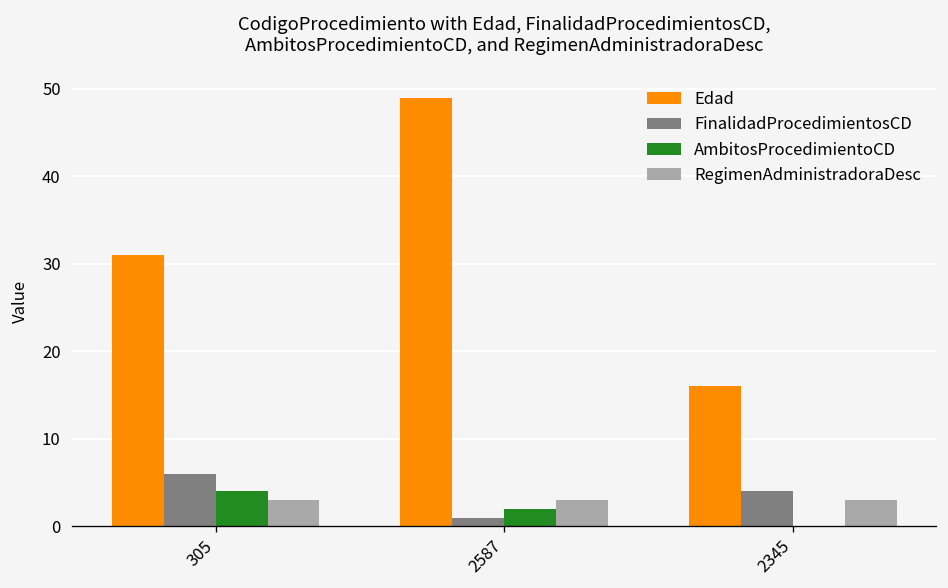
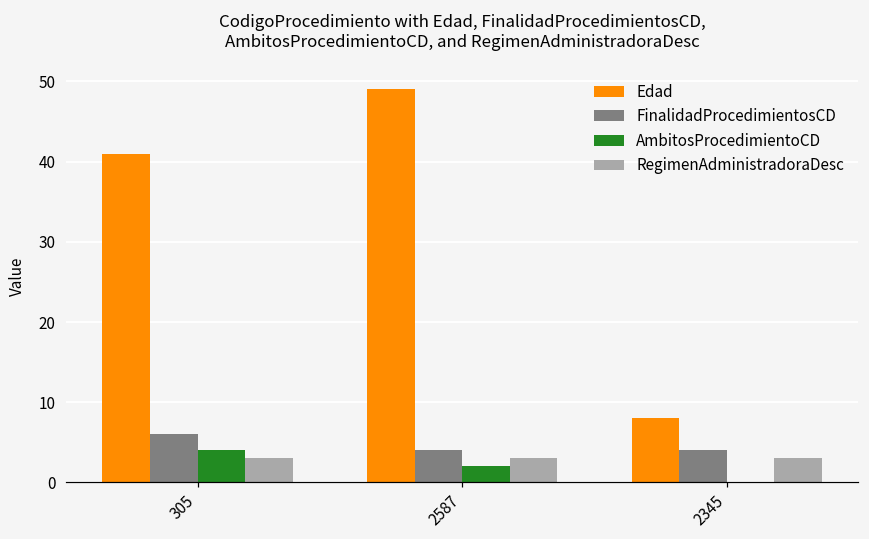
Edad, 305: 31 -> 41
FinalidadProcedimientosCD, 2587: 1 -> 4
Edad, 2345: 16 -> 8
